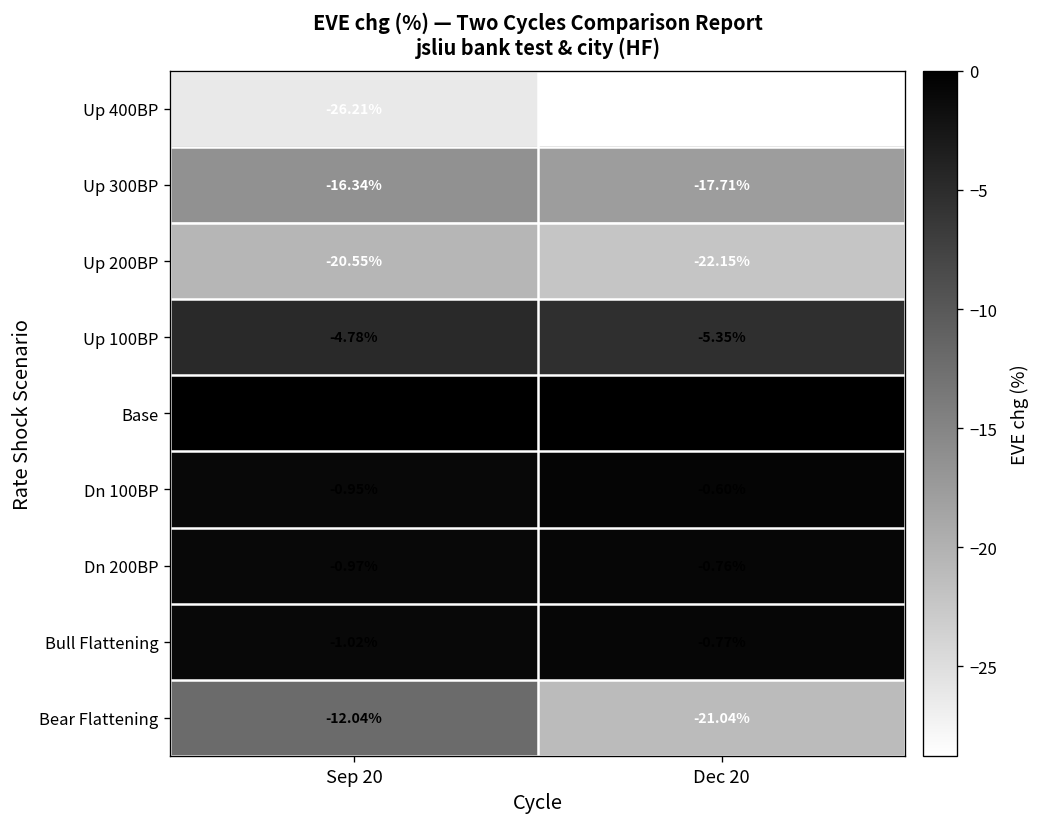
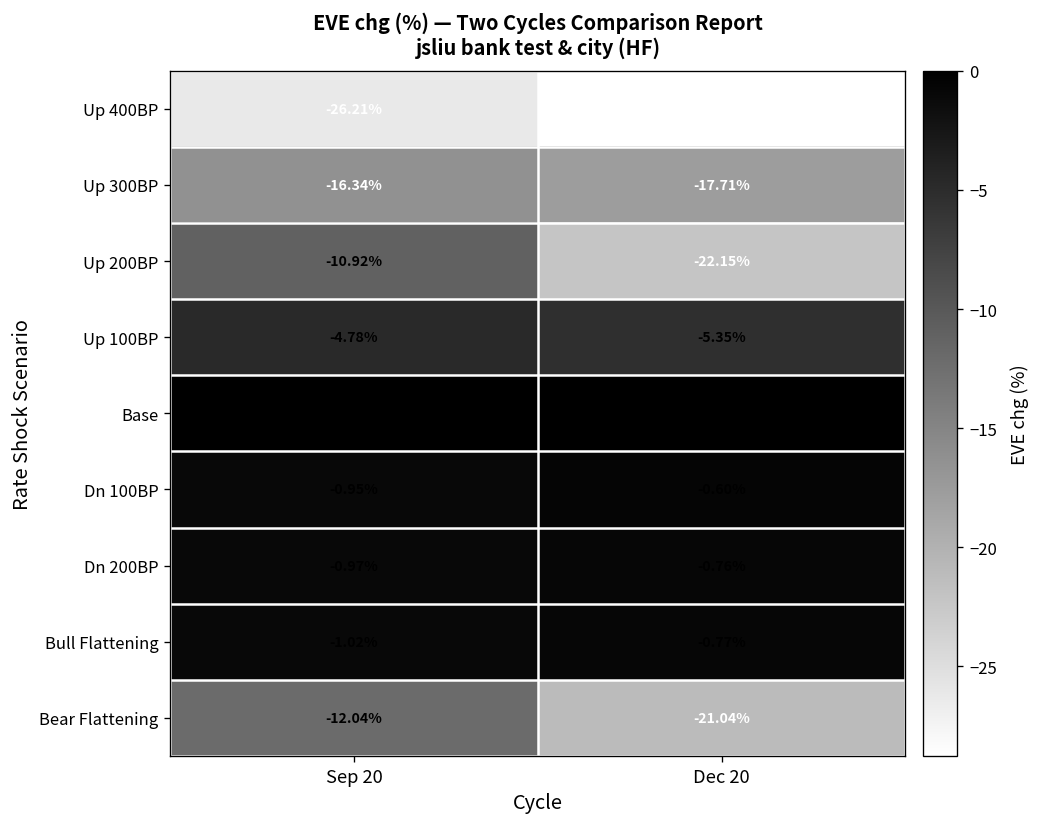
Up 200BP, Sep 20: -20.55% -> -10.92%
